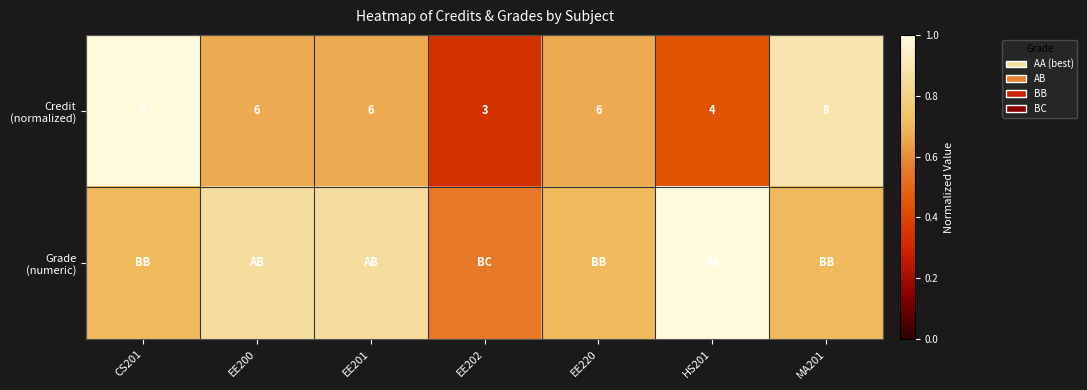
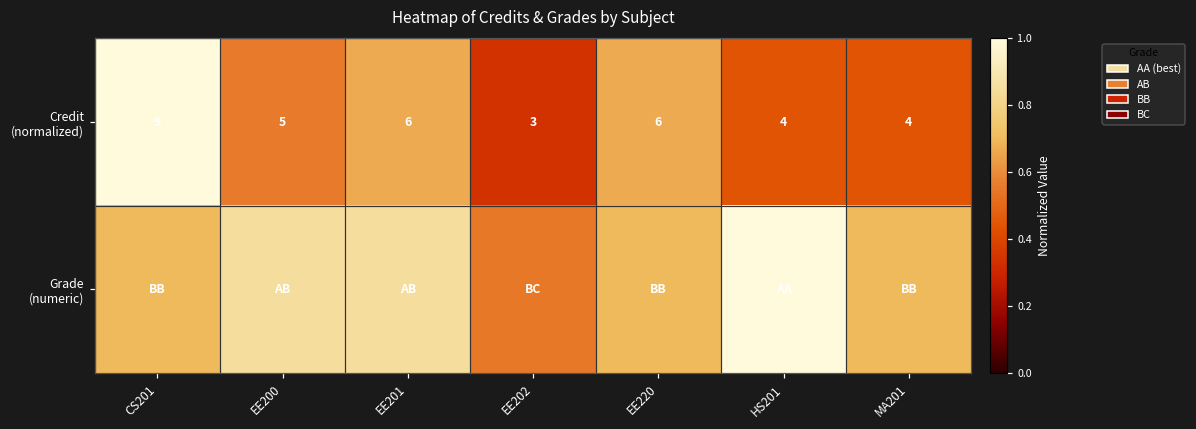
Credit (normalized), EE200: 6 -> 5
Credit (normalized), MA201: 8 -> 4
